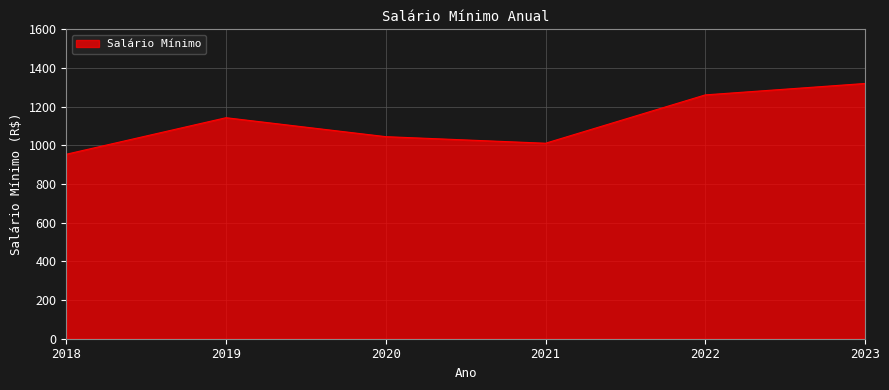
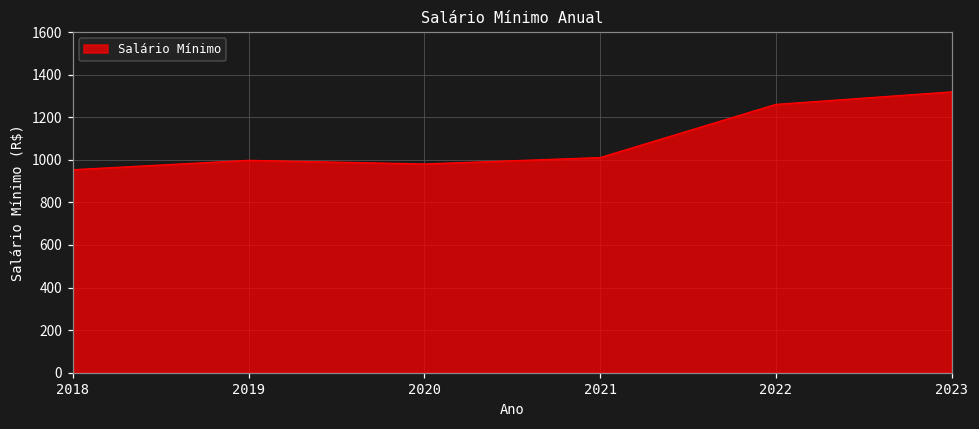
2019: 1140 -> 1000
2020: 1050 -> 980
